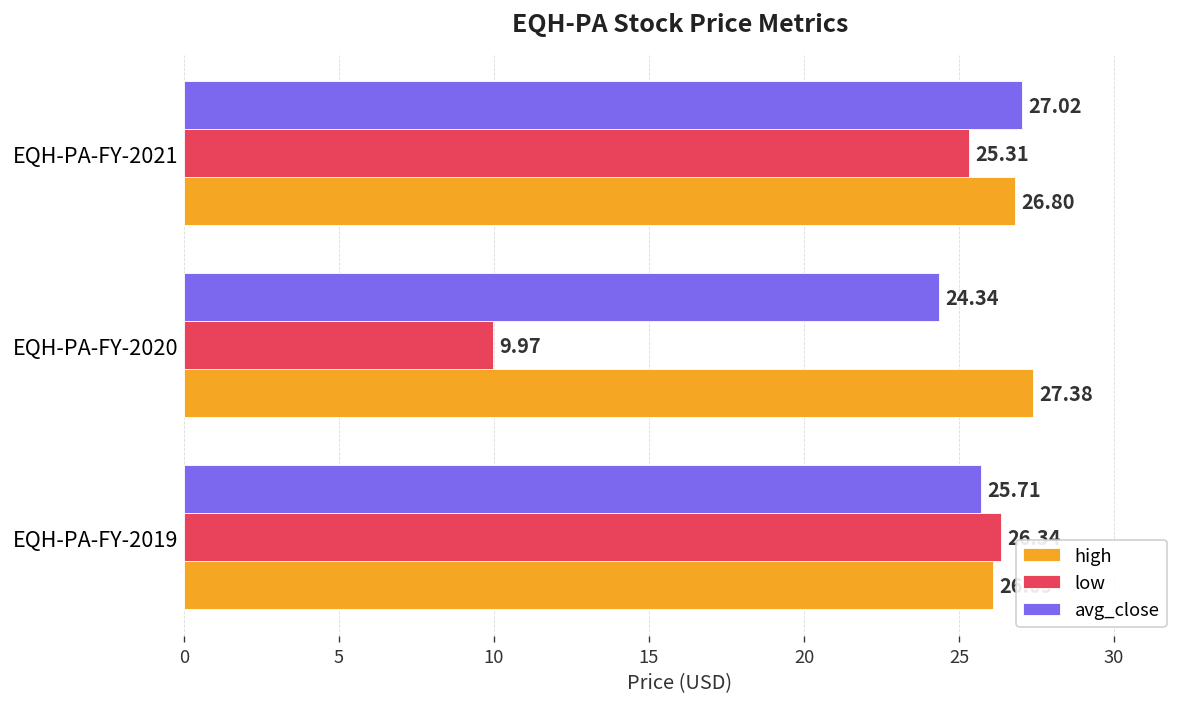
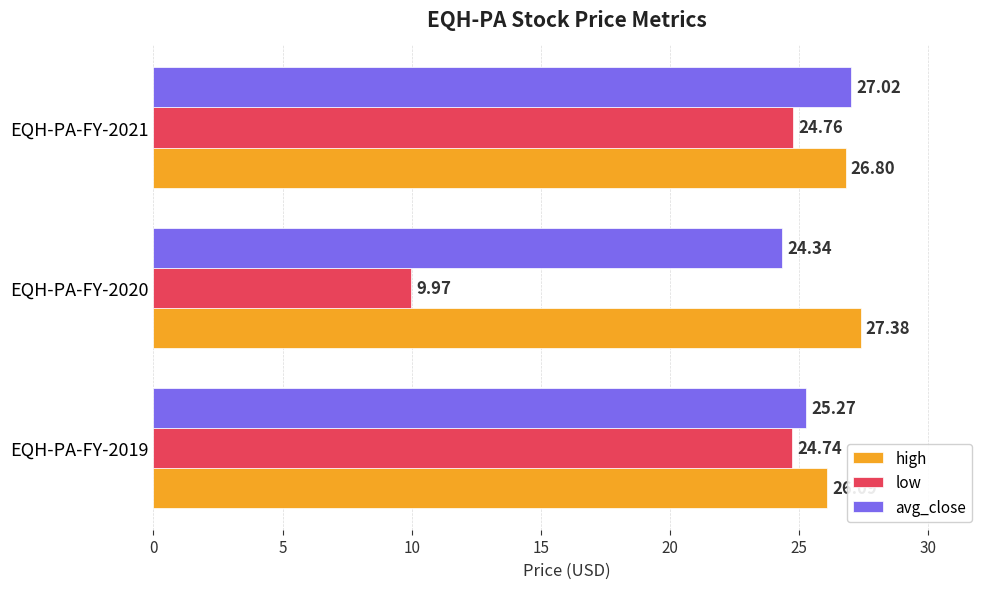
low, EQH-PA-FY-2021: 25.31 -> 24.76
avg_close, EQH-PA-FY-2019: 25.71 -> 25.27
low, EQH-PA-FY-2019: 26.3 -> 24.7
